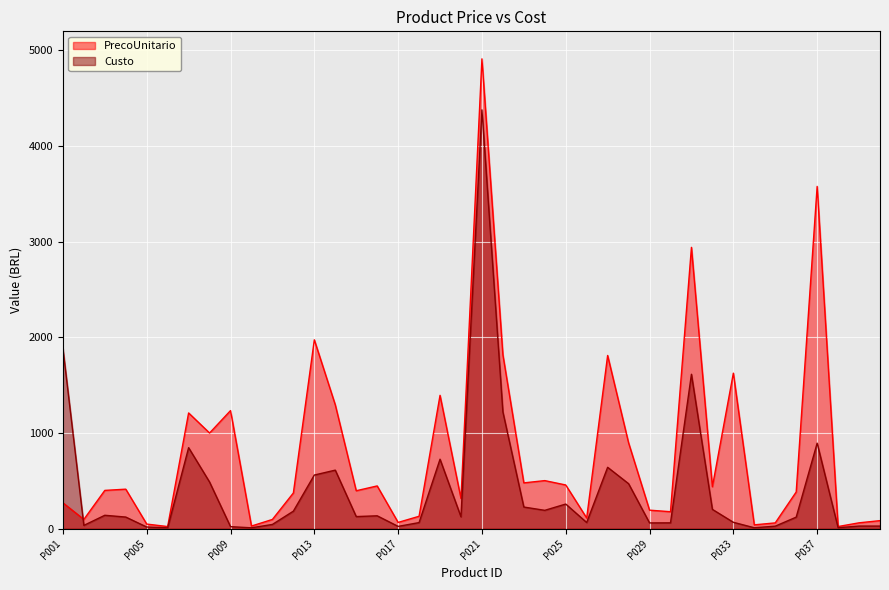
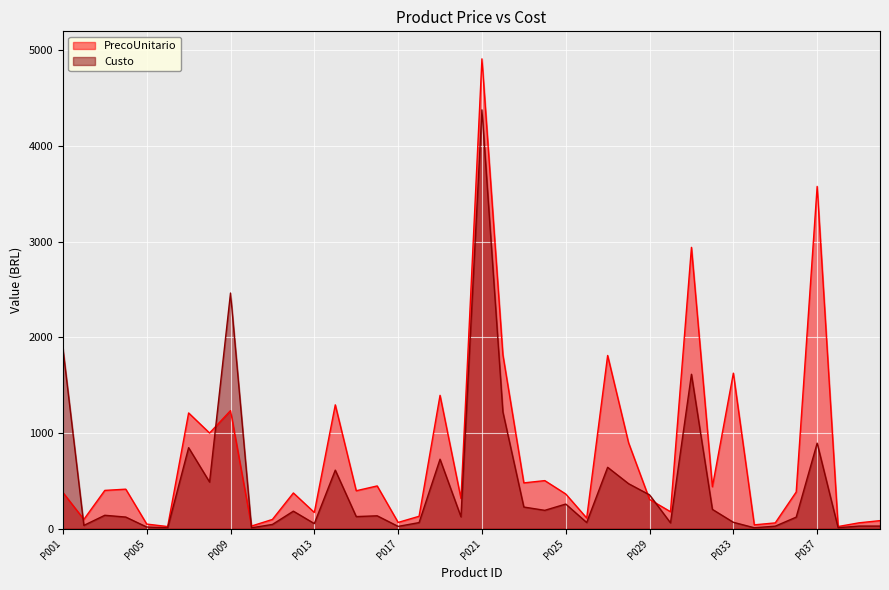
PrecoUnitario, P001: 300 -> 400
Custo, P009: 0 -> 2500
PrecoUnitario, P013: 2000 -> 200
Custo, P013: 600 -> 100
PrecoUnitario, P025: 500 -> 400
PrecoUnitario, P029: 200 -> 300
Custo, P029: 100 -> 400
